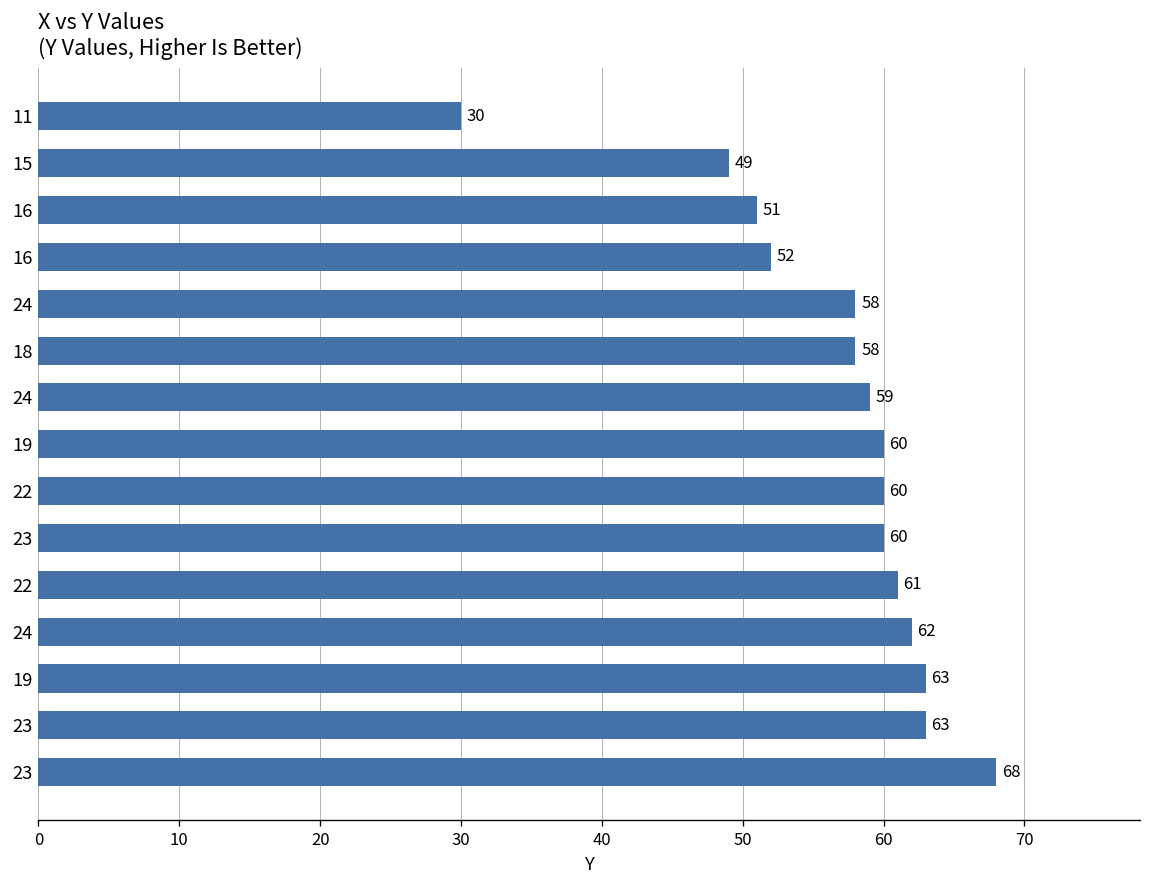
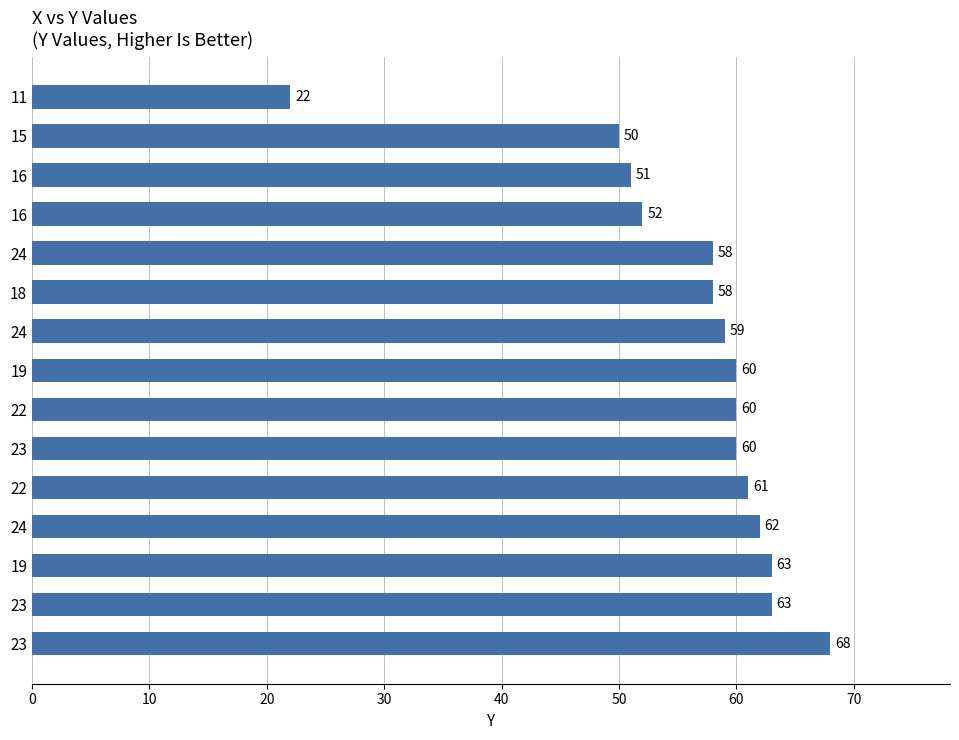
11: 30 -> 22
15: 49 -> 50
